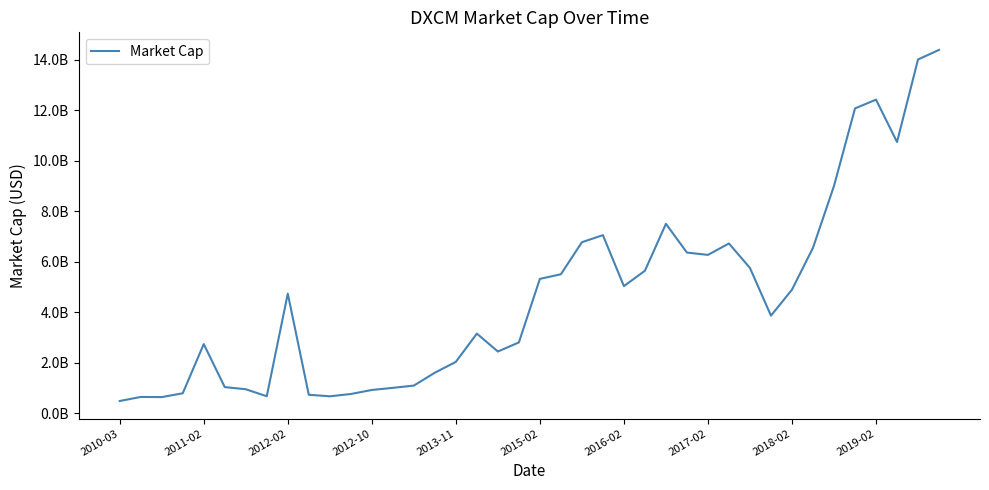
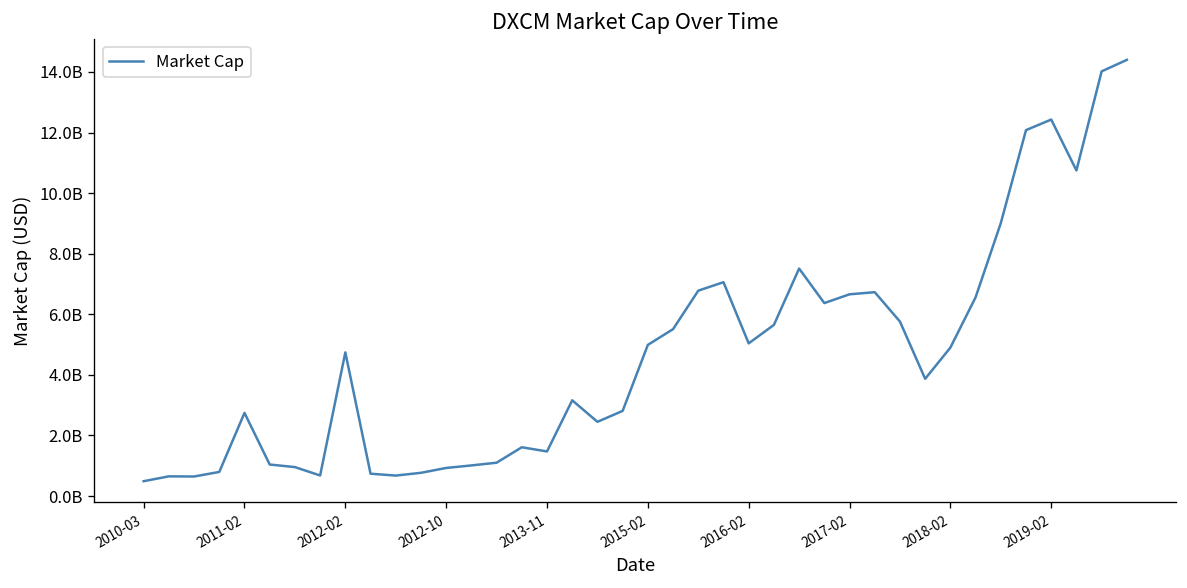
2013-11: 2000000000 -> 1500000000
2015-02: 5300000000 -> 5000000000
2017-02: 6300000000 -> 6700000000
